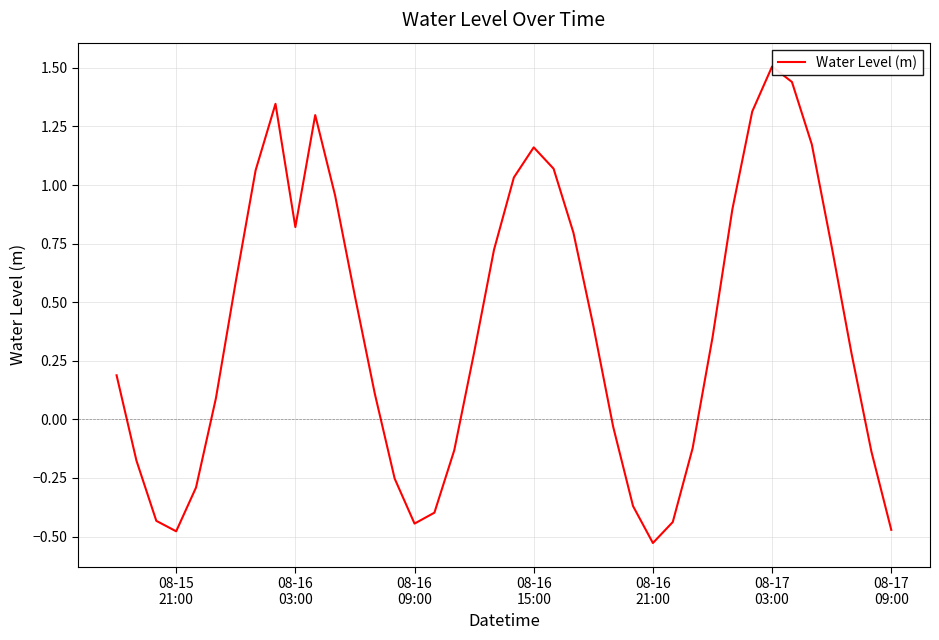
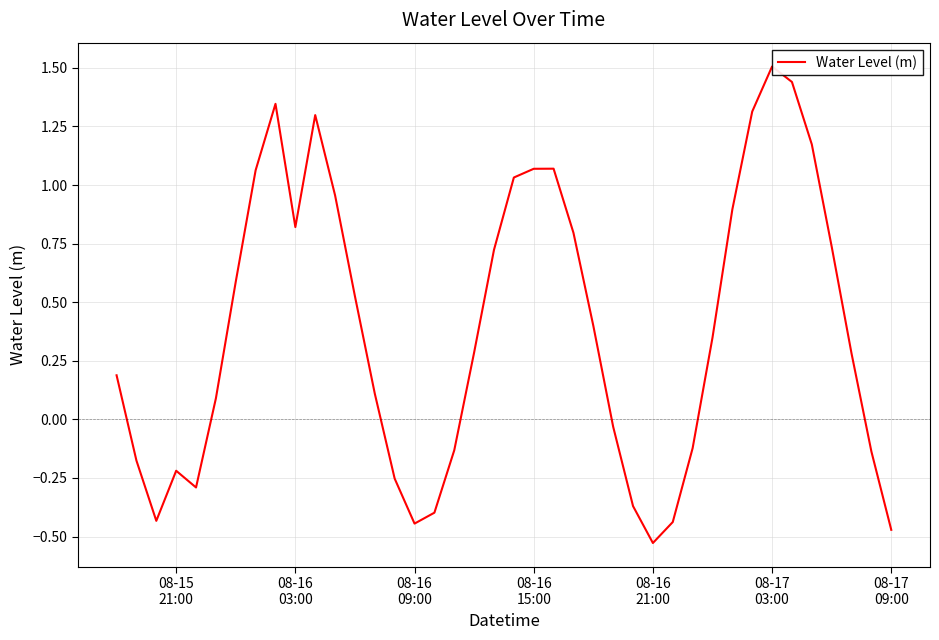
08-15 21:00: -0.48 -> -0.22
08-16 15:00: 1.16 -> 1.07
